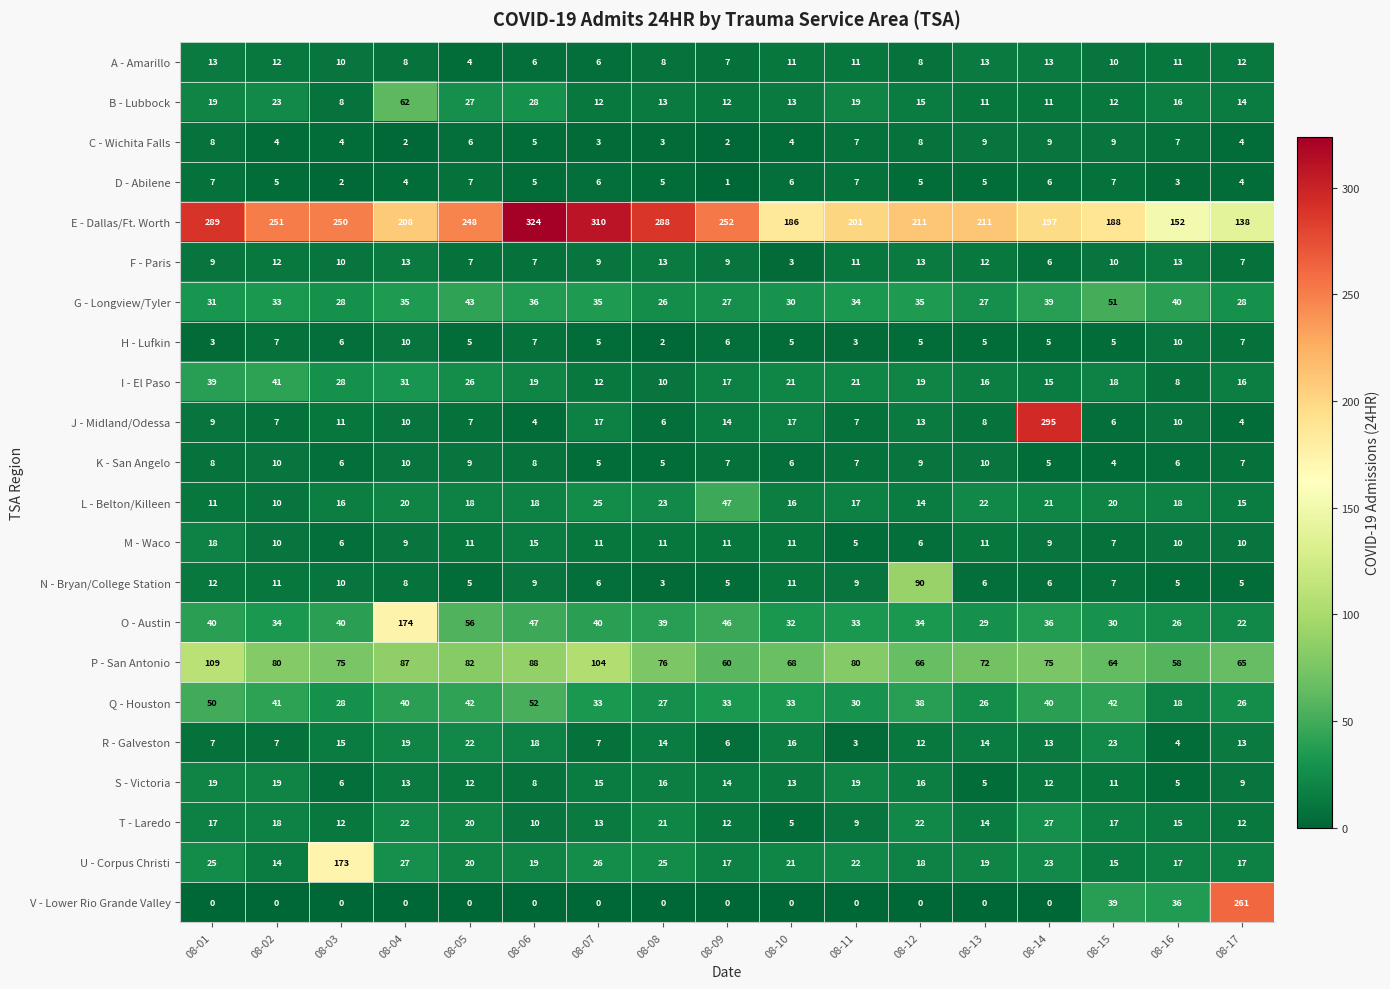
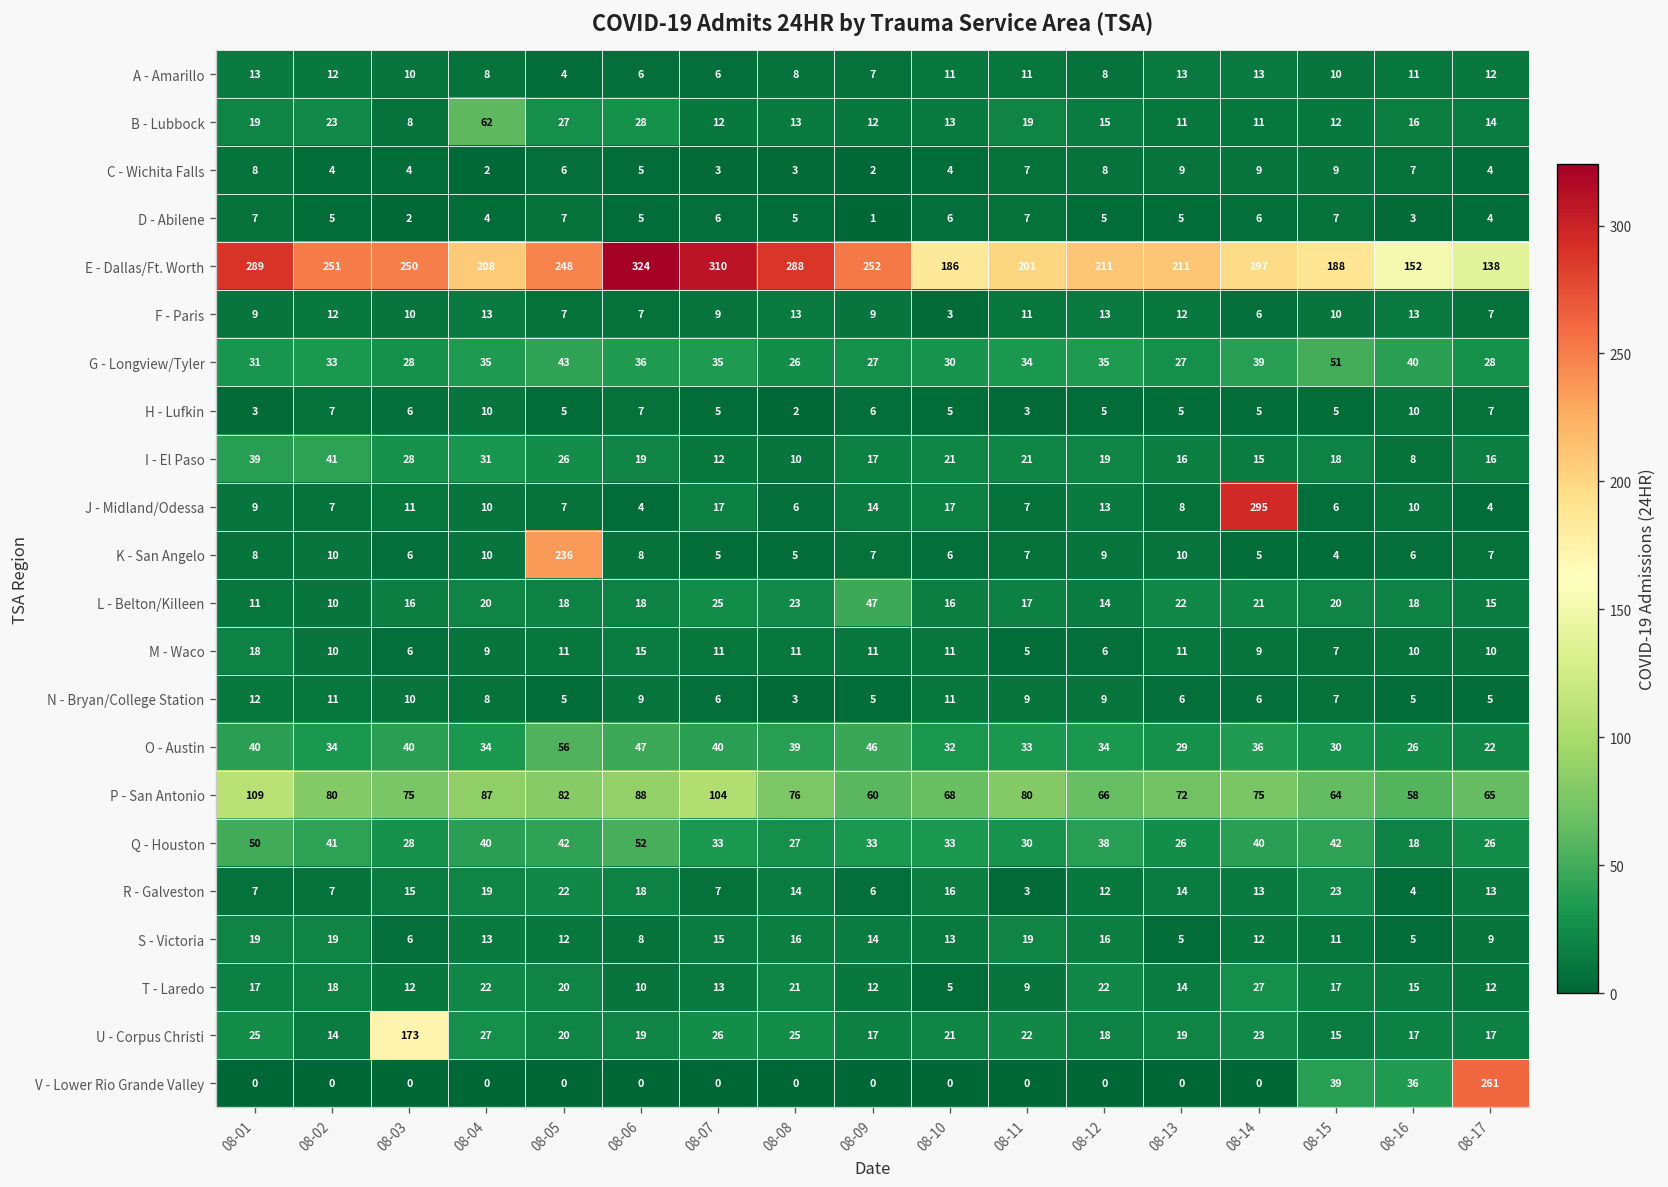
K - San Angelo, 08-05: 9 -> 236
N - Bryan/College Station, 08-12: 90 -> 9
O - Austin, 08-04: 174 -> 34
